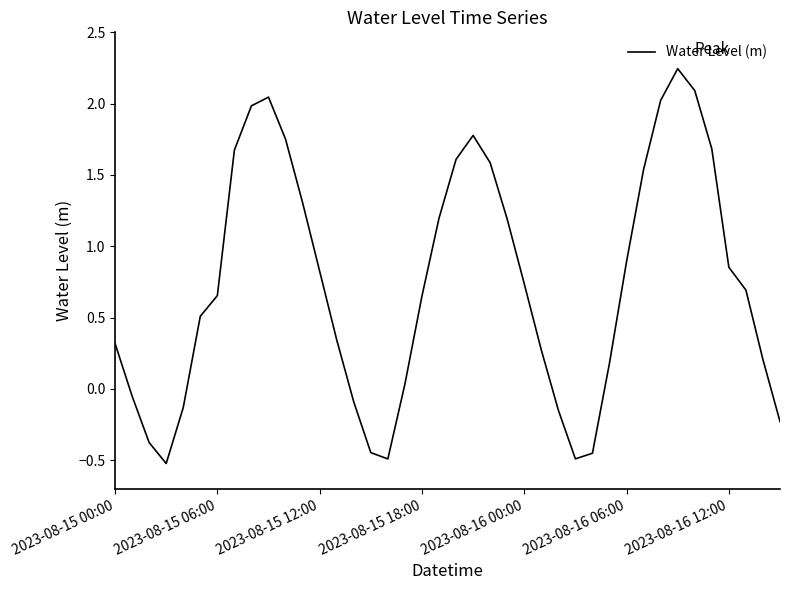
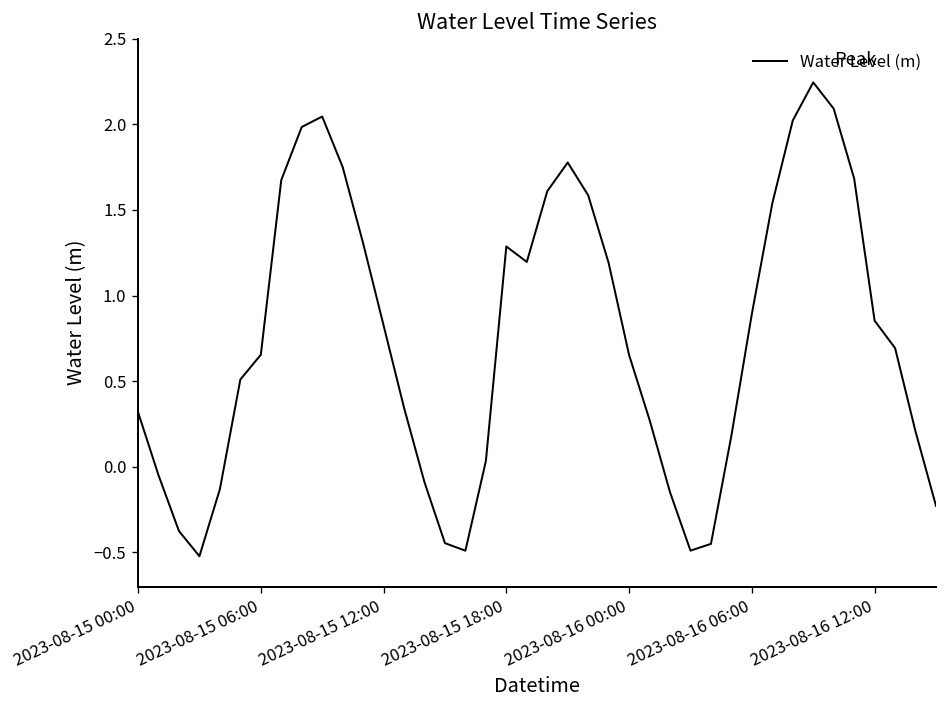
2023-08-15 18:00: 0.65 -> 1.29
2023-08-16 00:00: 0.74 -> 0.65
